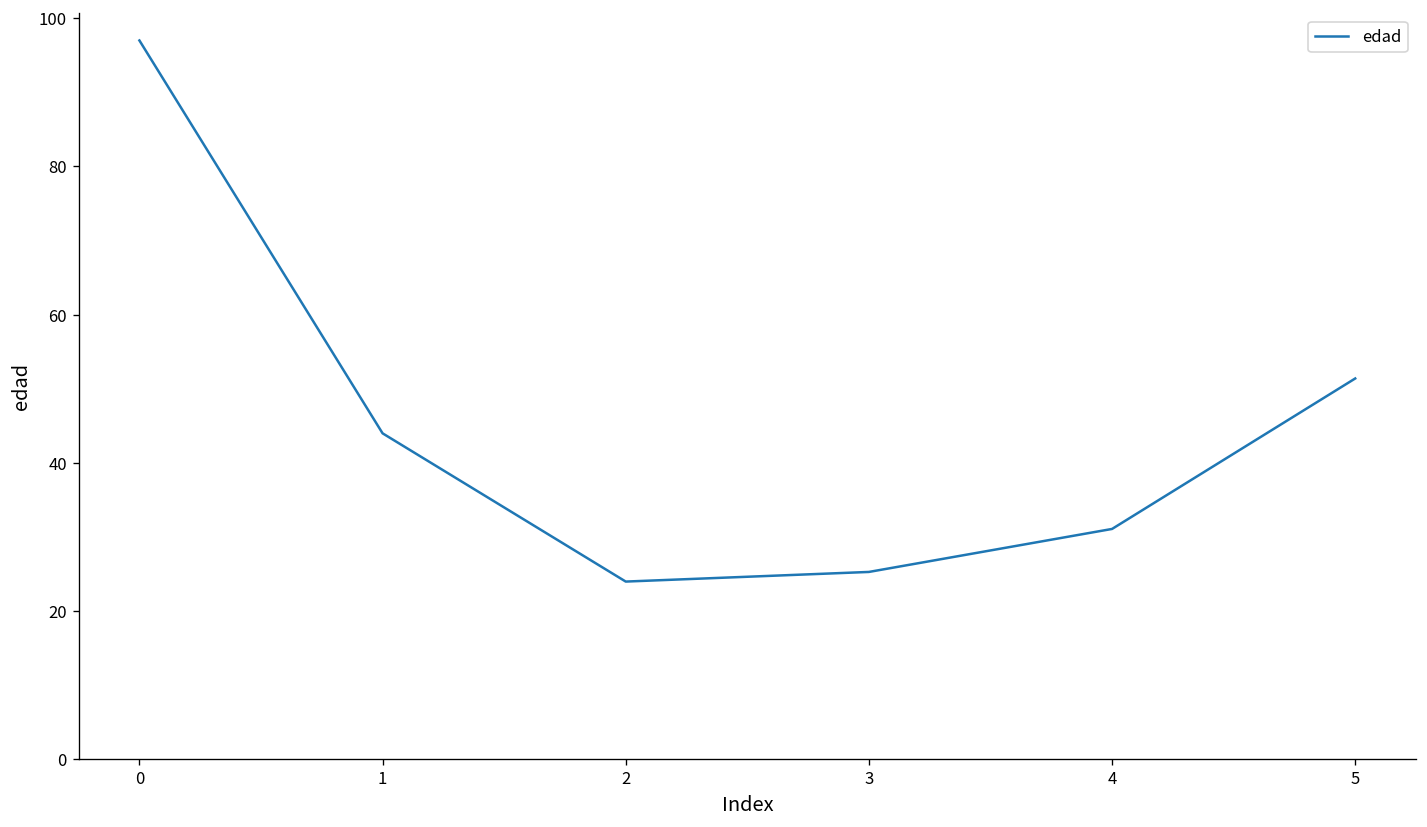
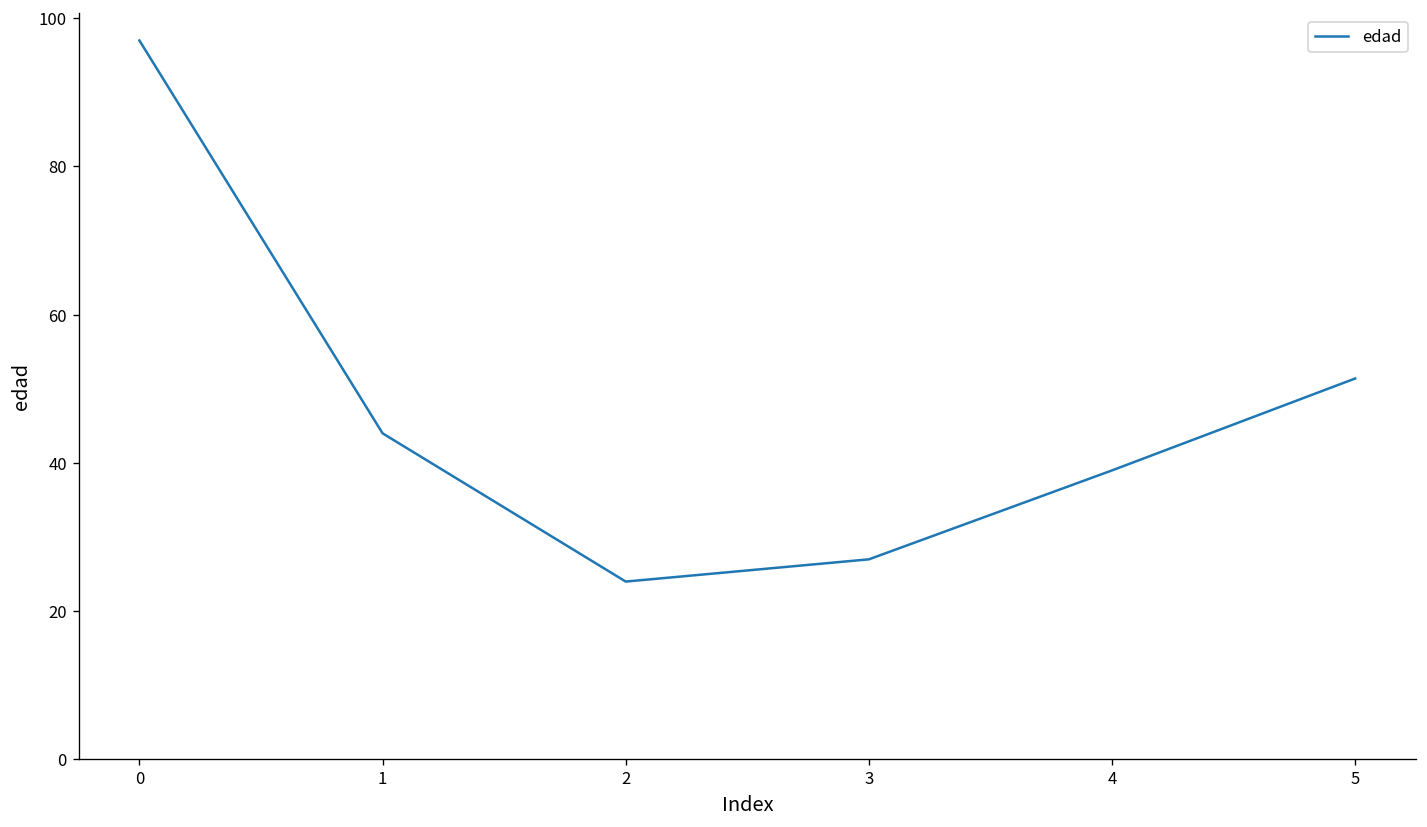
3: 25 -> 27
4: 31 -> 39
